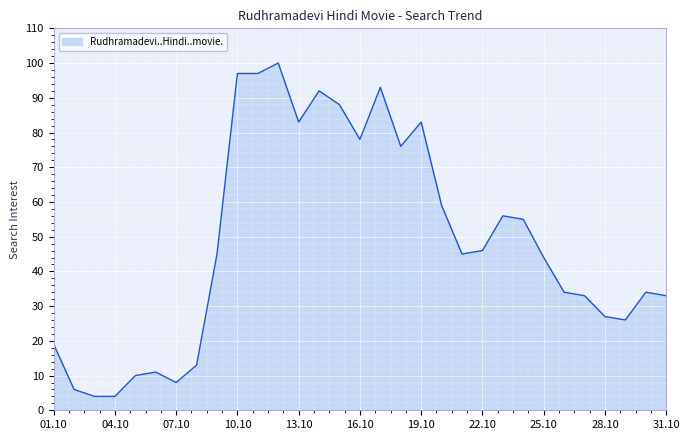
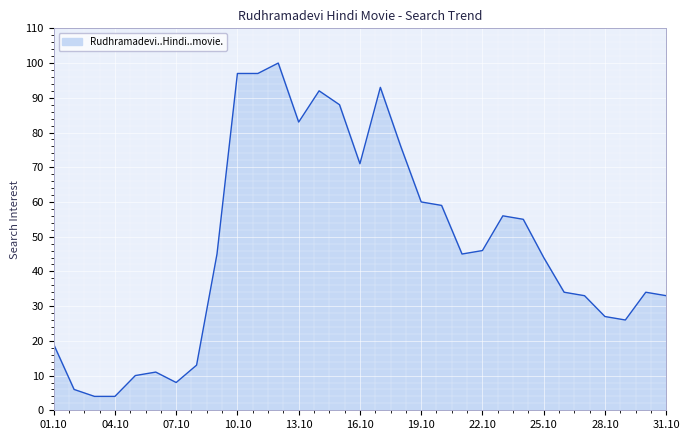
16.10: 78 -> 71
19.10: 83 -> 60
